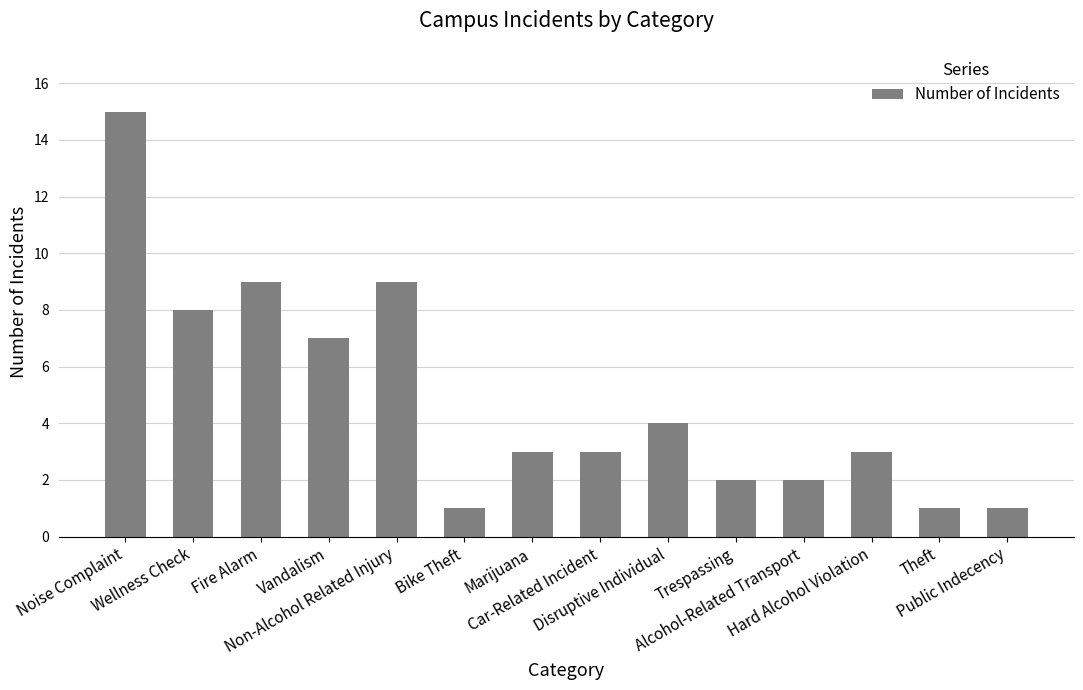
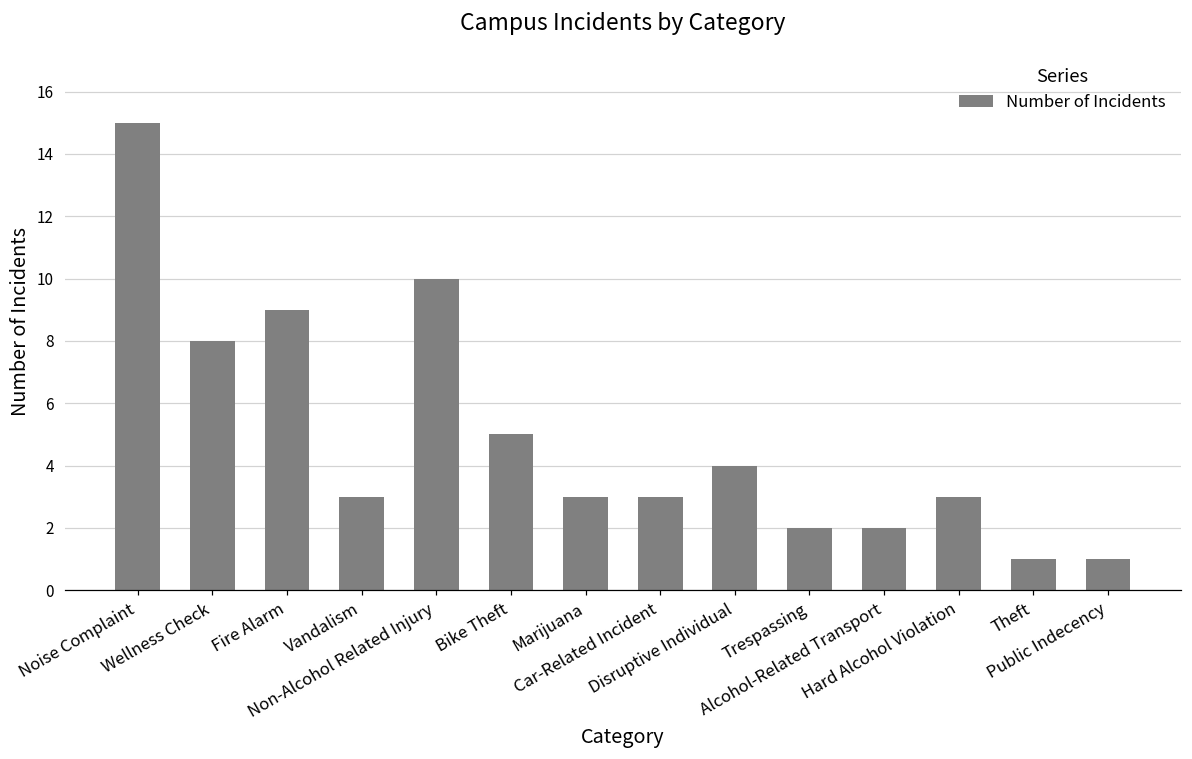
Vandalism: 7 -> 3
Non-Alcohol Related Injury: 9 -> 10
Bike Theft: 1 -> 5
